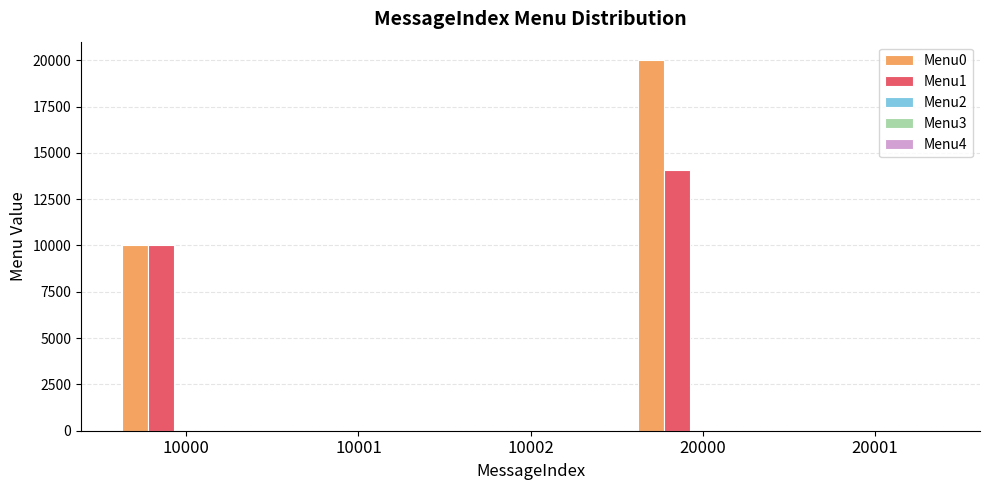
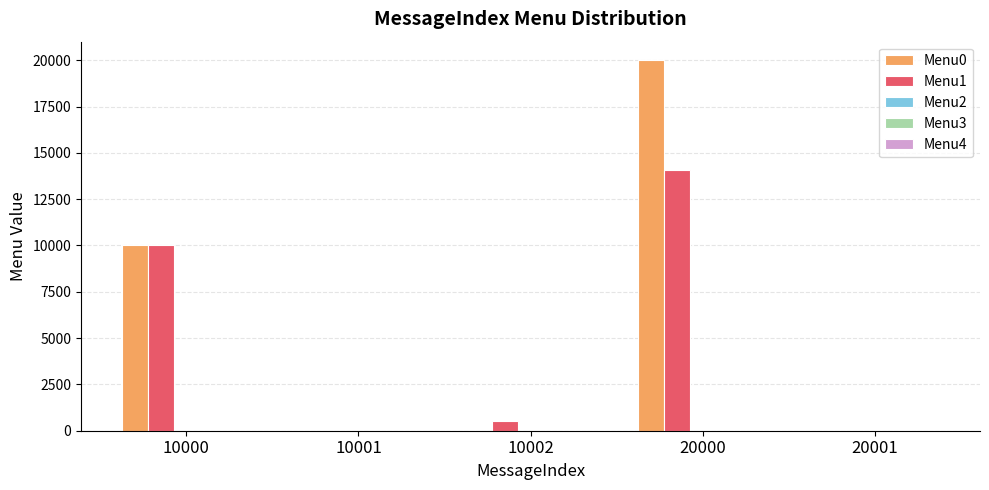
Menu1, 10002: 0 -> 500
